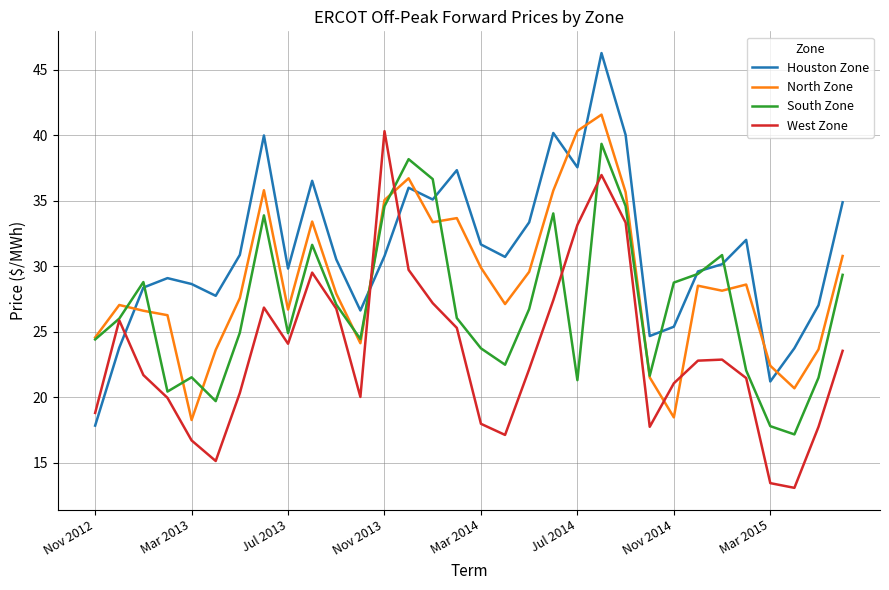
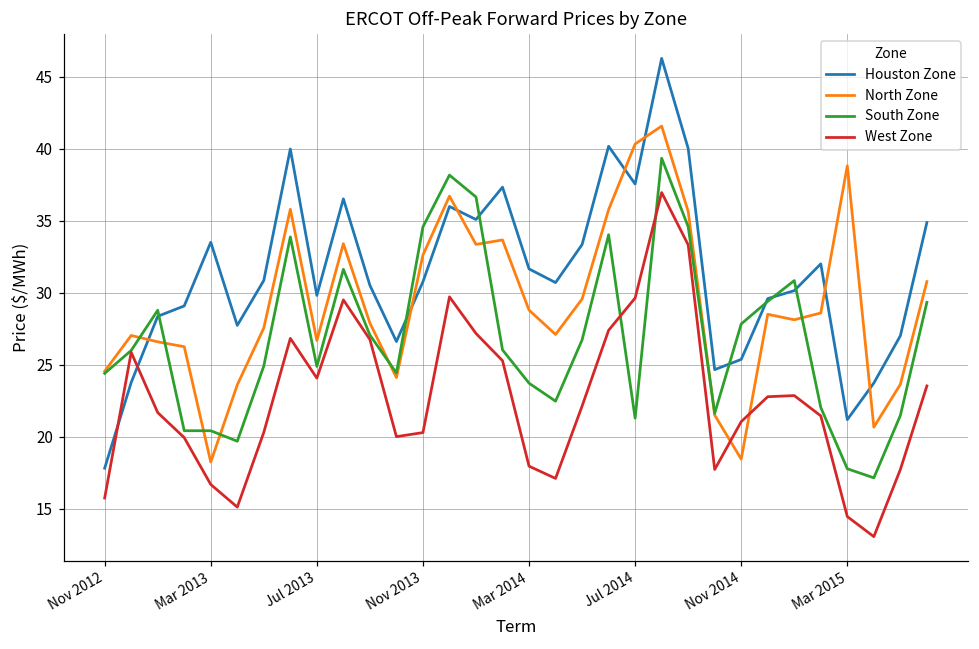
West Zone, Nov 2012: 18.8 -> 15.8
Houston Zone, Mar 2013: 28.6 -> 33.5
South Zone, Mar 2013: 21.5 -> 20.4
North Zone, Nov 2013: 35.0 -> 32.6
West Zone, Nov 2013: 40.3 -> 20.3
North Zone, Mar 2014: 29.9 -> 28.8
West Zone, Jul 2014: 33.1 -> 29.6
South Zone, Nov 2014: 28.7 -> 27.8
North Zone, Mar 2015: 22.4 -> 38.8
West Zone, Mar 2015: 13.4 -> 14.5
